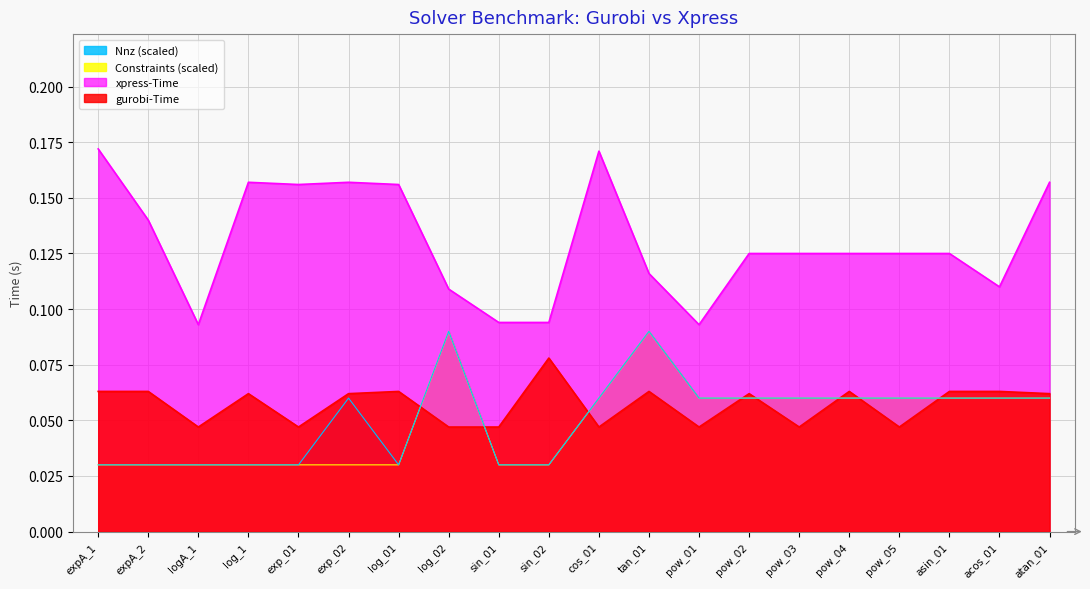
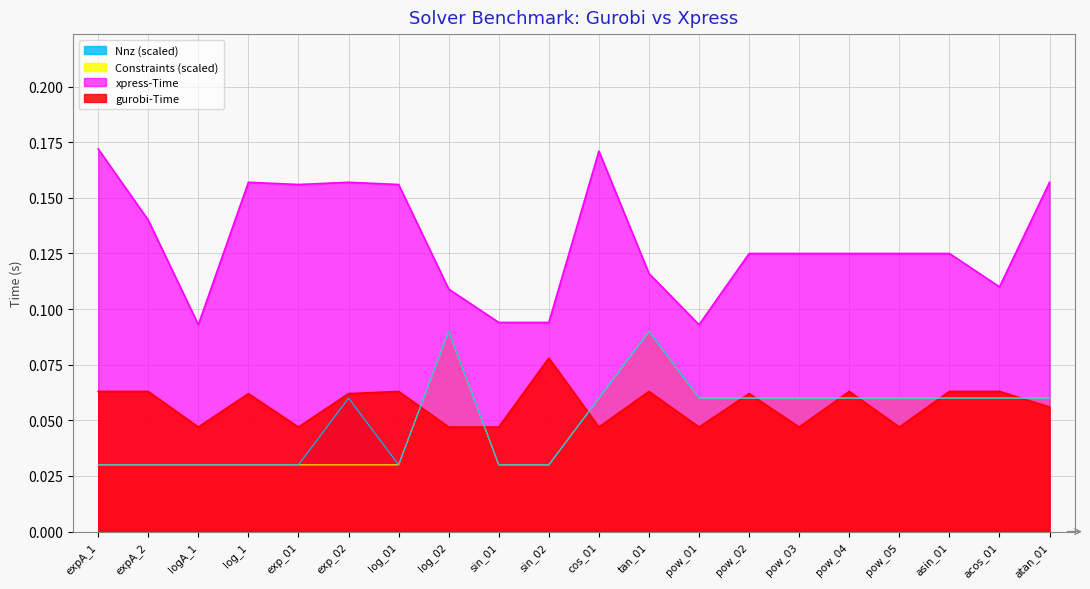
gurobi-Time, atan_01: 0.062 -> 0.056
